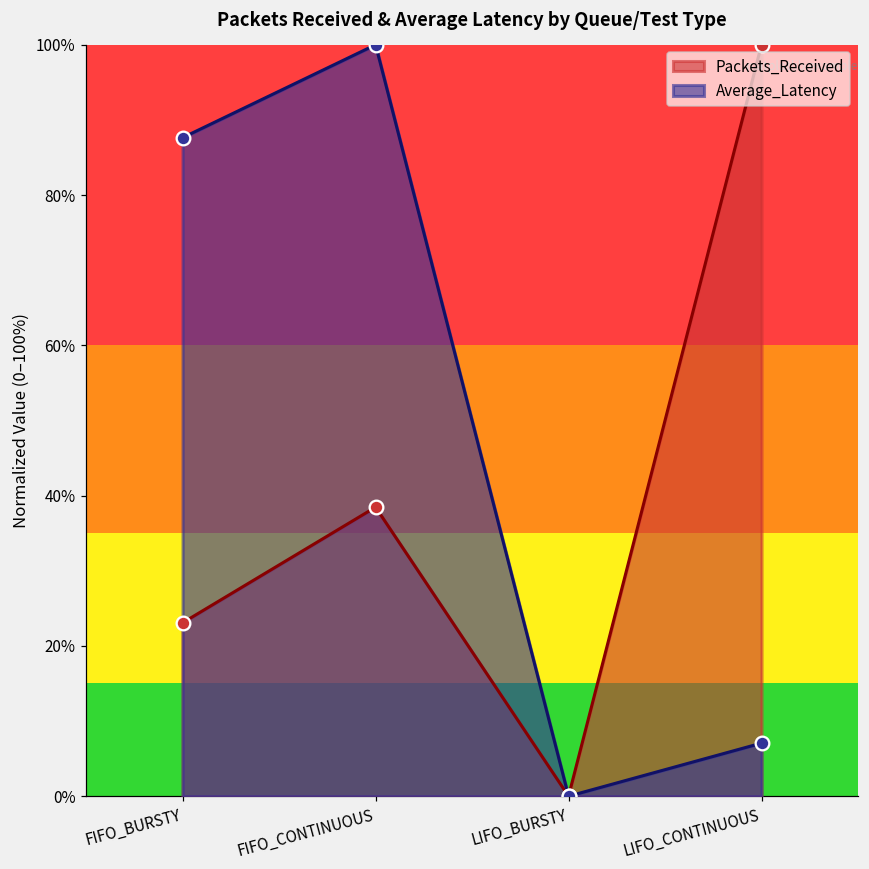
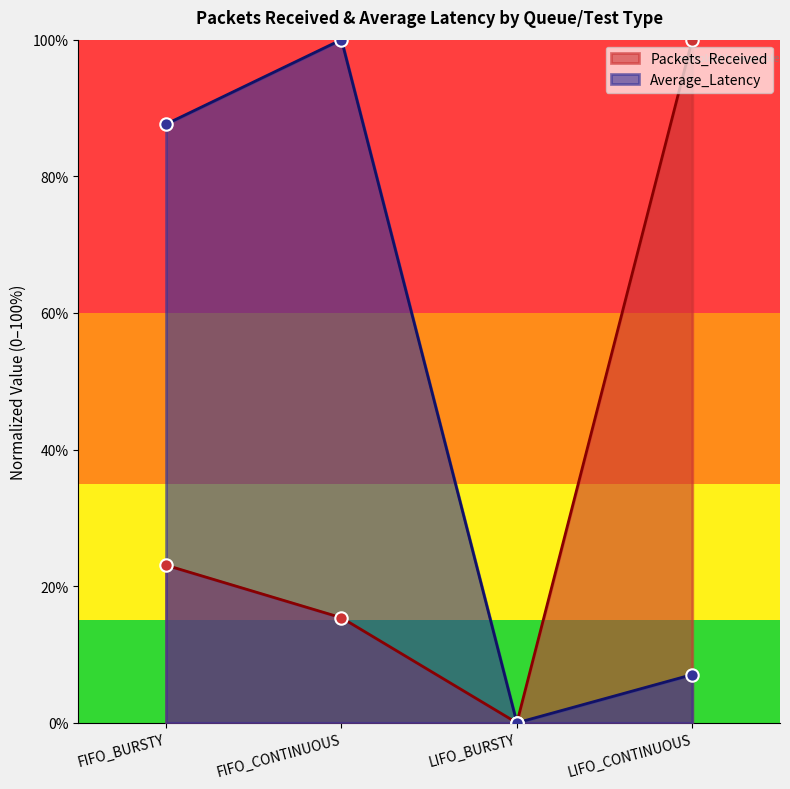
Packets_Received, FIFO_CONTINUOUS: 38% -> 15%
